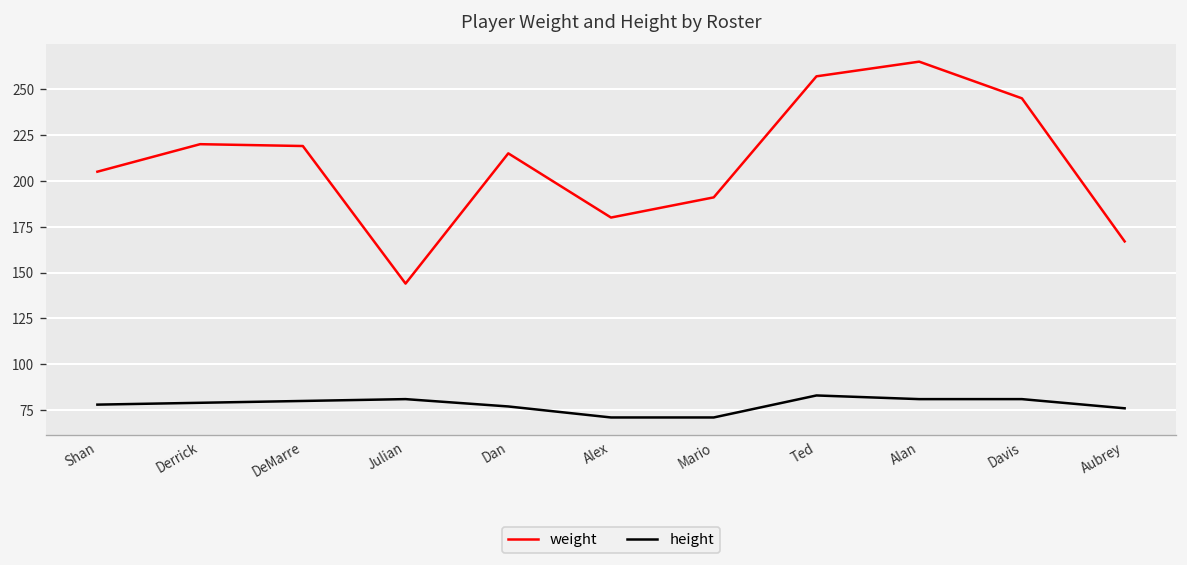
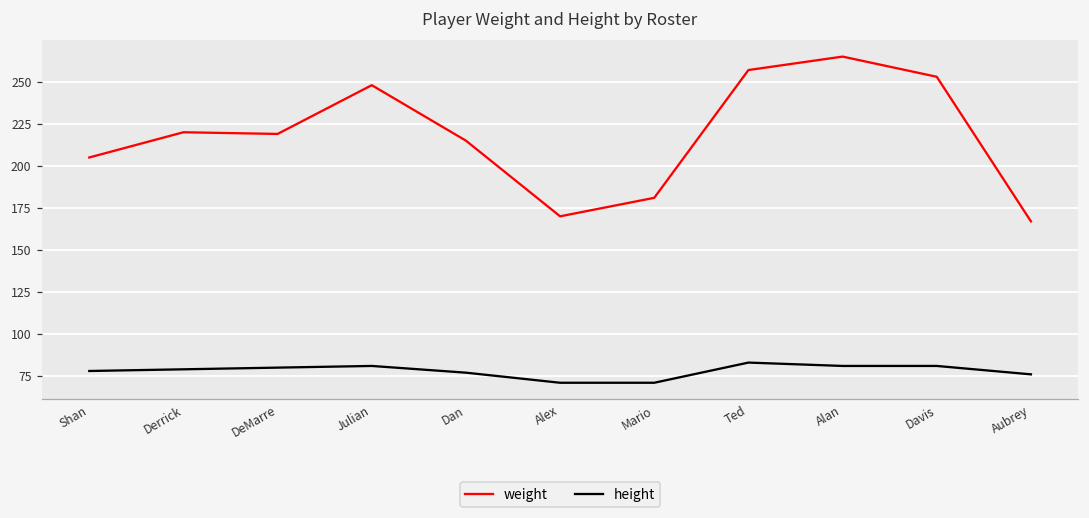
weight, Julian: 144 -> 248
weight, Alex: 180 -> 170
weight, Mario: 191 -> 181
weight, Davis: 245 -> 253
